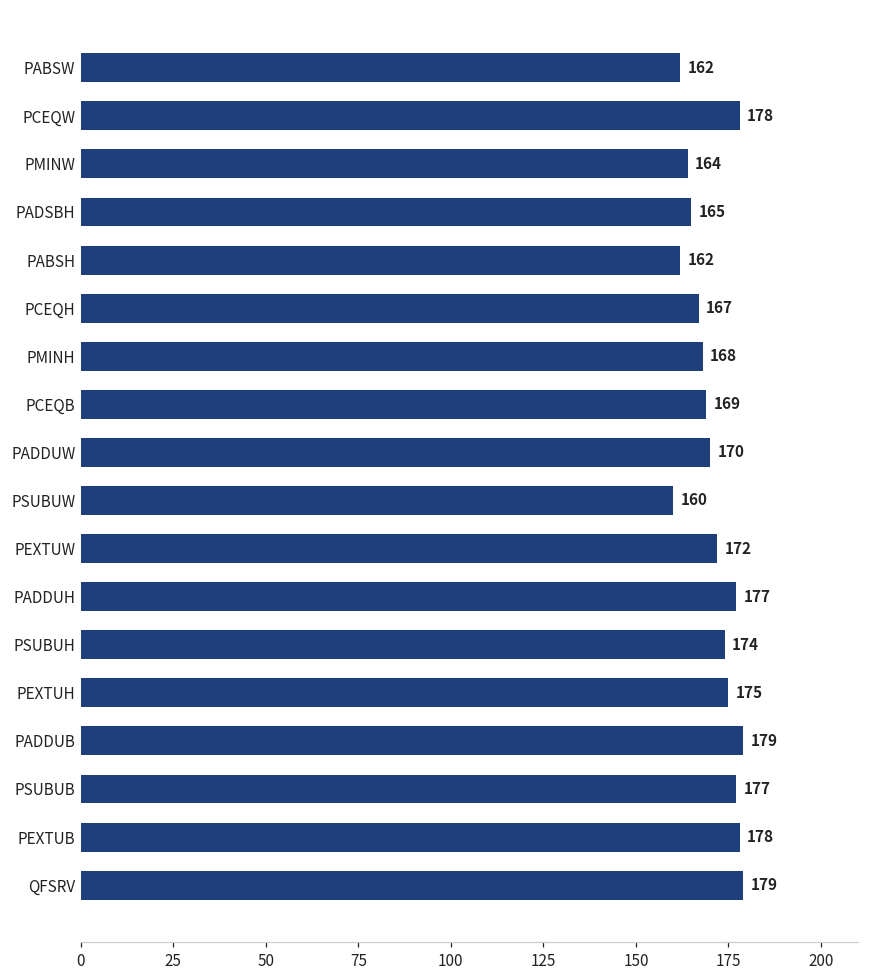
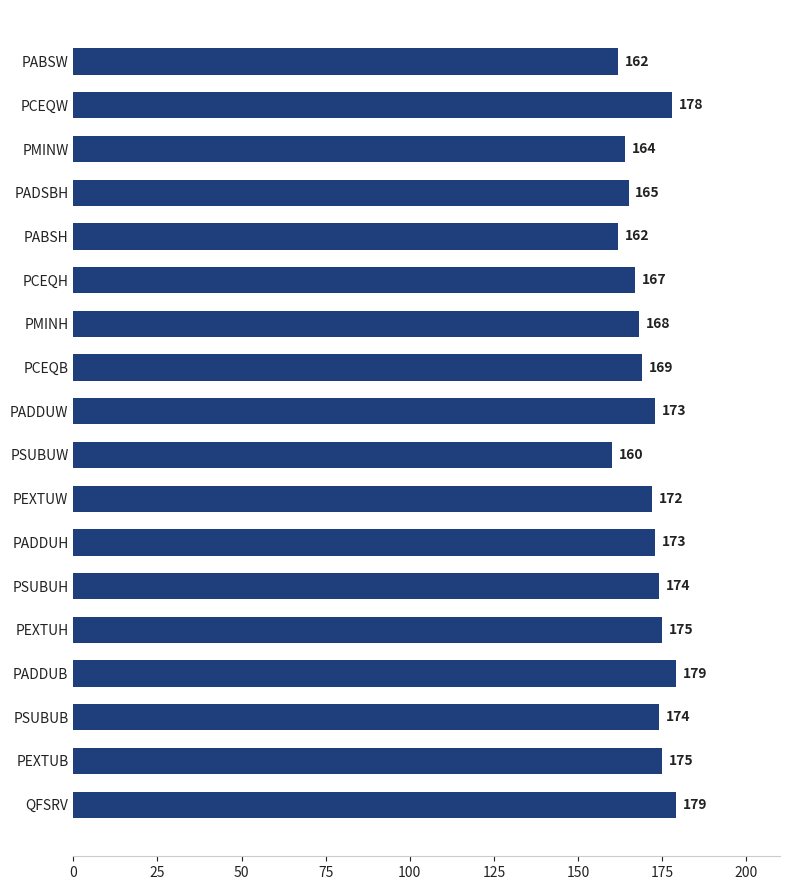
PADDUW: 170 -> 173
PADDUH: 177 -> 173
PSUBUB: 177 -> 174
PEXTUB: 178 -> 175
